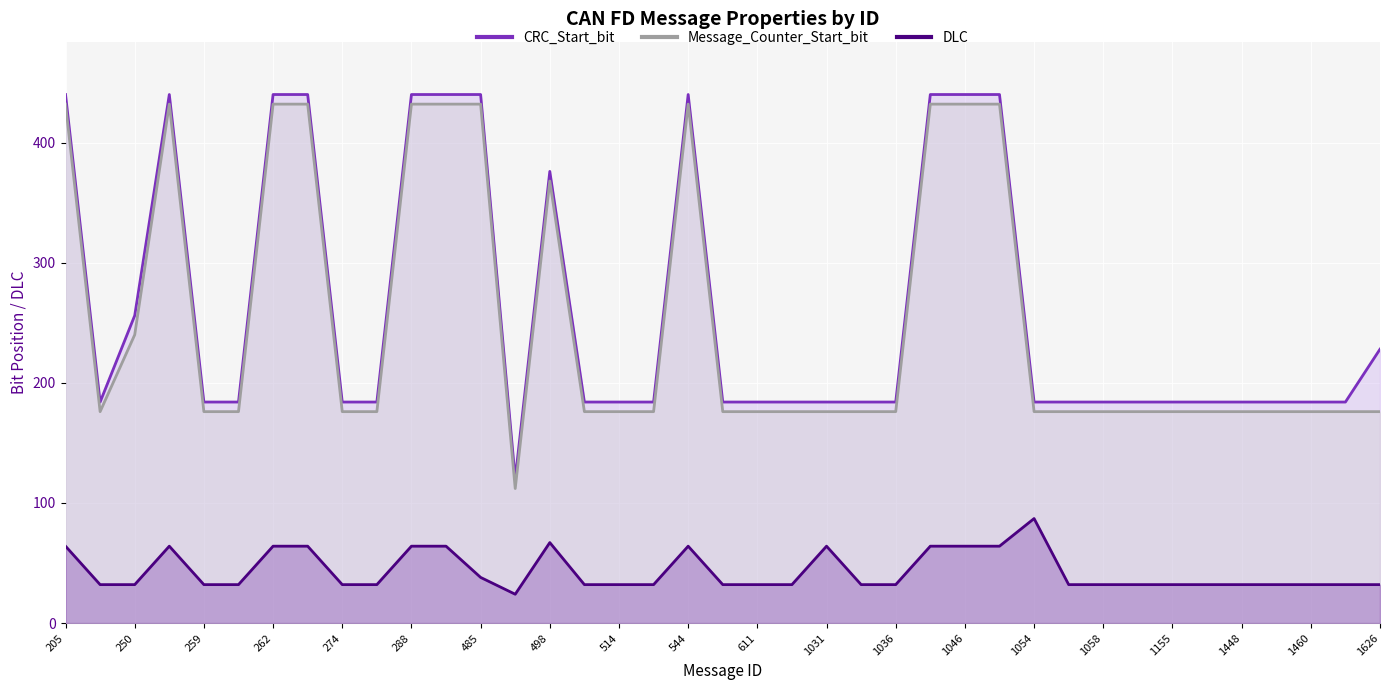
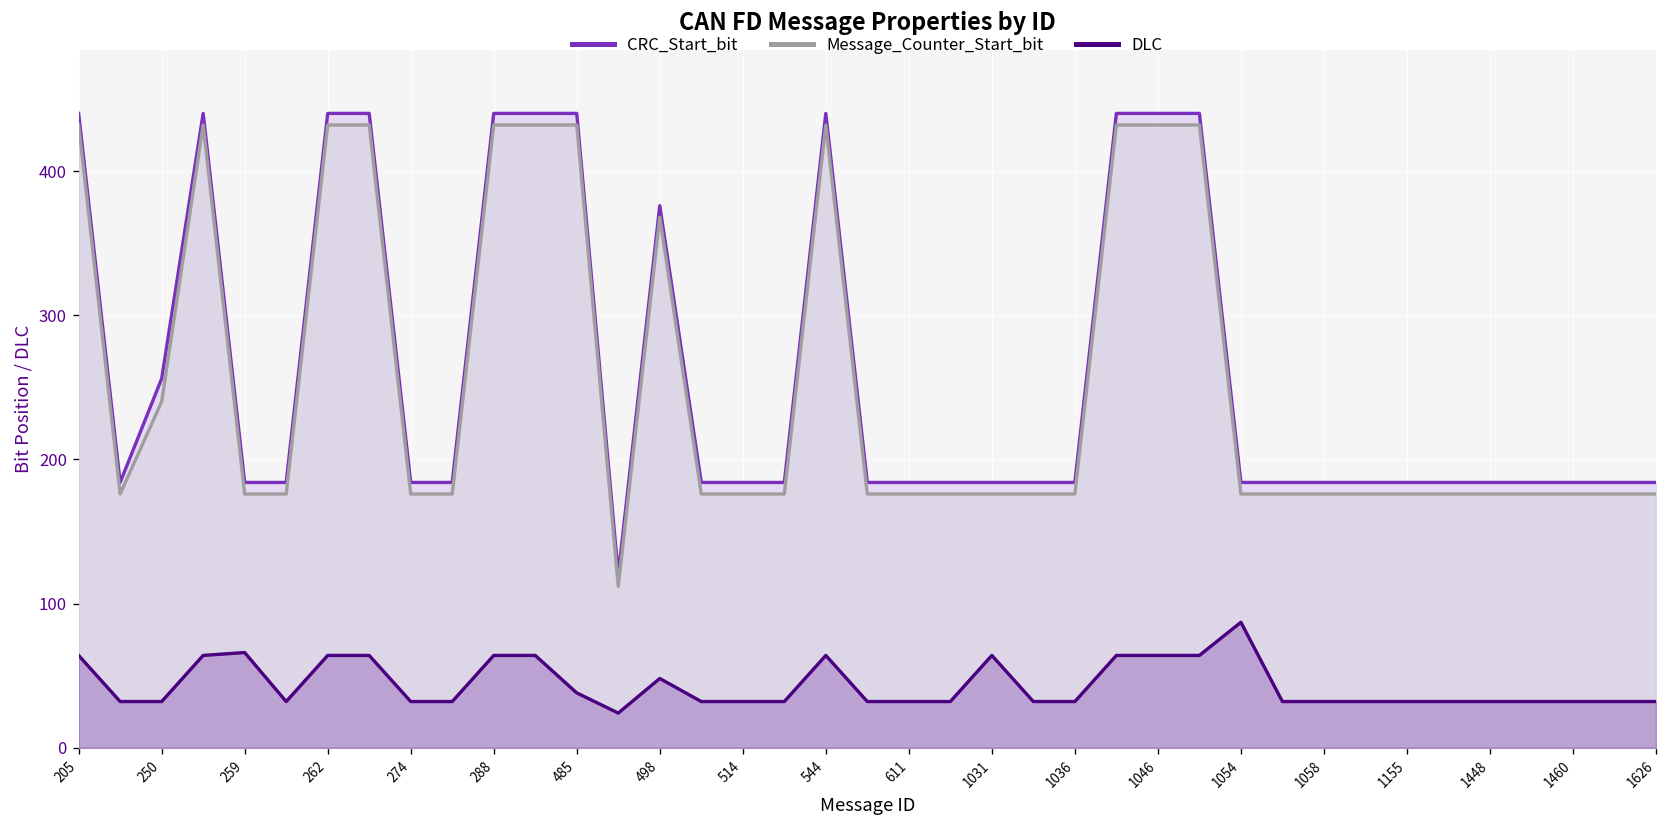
DLC, 259: 32 -> 66
DLC, 498: 67 -> 48
CRC_Start_bit, 1626: 228 -> 184
